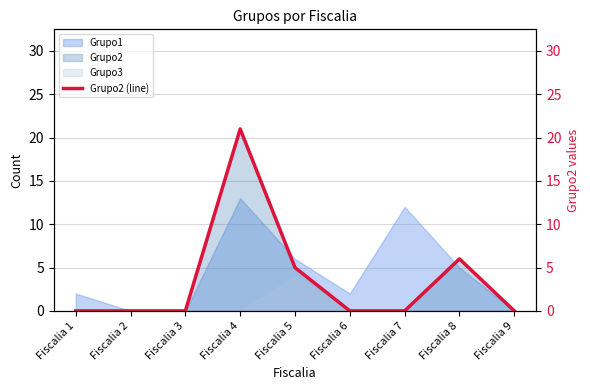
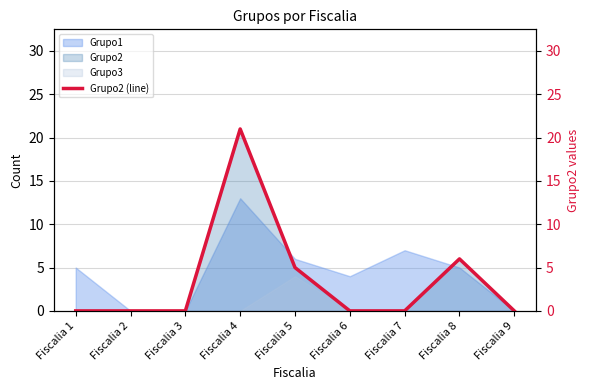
Grupo1, Fiscalia 1: 2 -> 5
Grupo1, Fiscalia 6: 2 -> 4
Grupo1, Fiscalia 7: 12 -> 7
